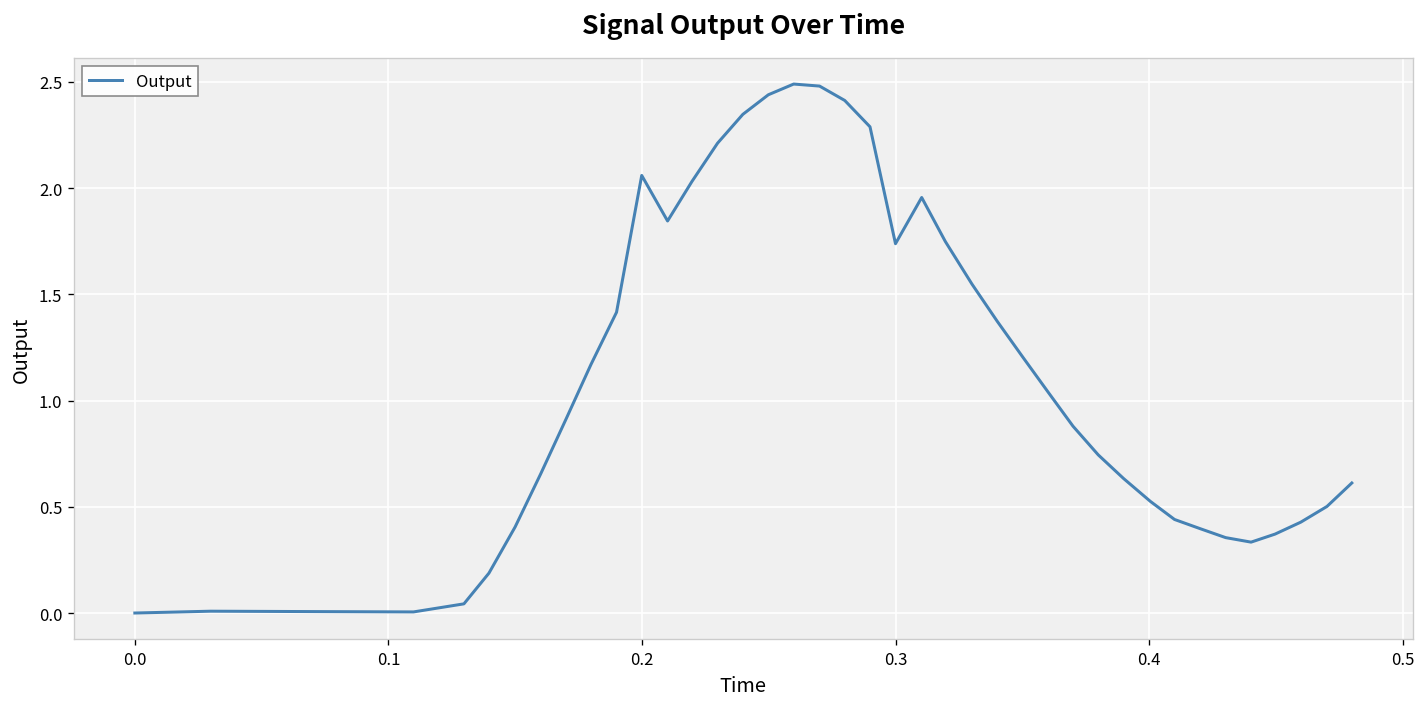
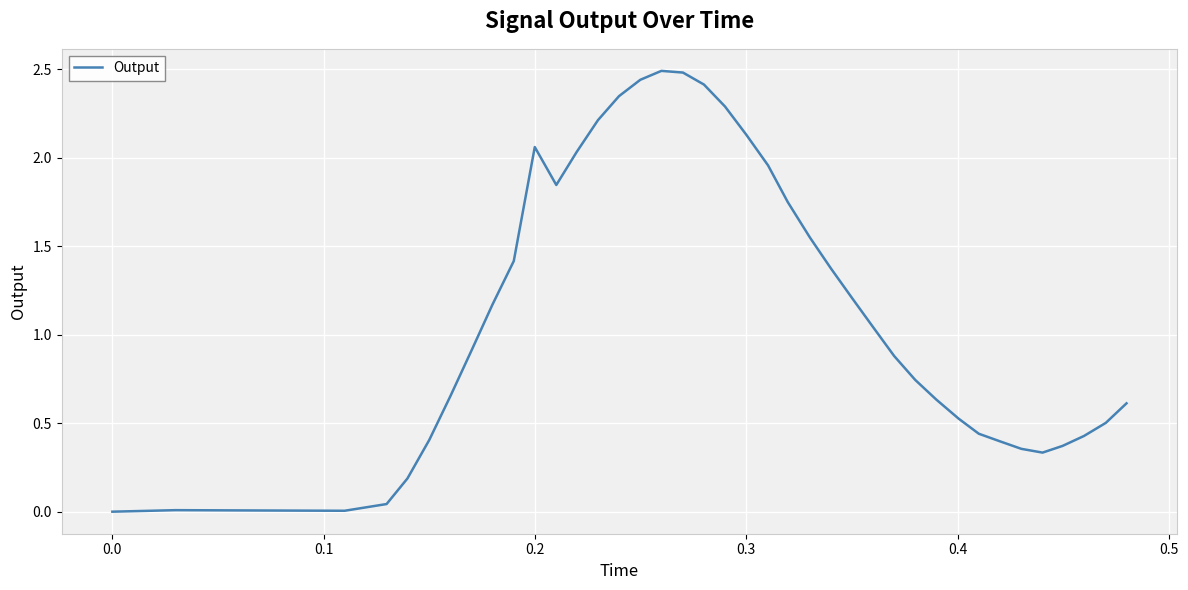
0.3: 1.74 -> 2.13
